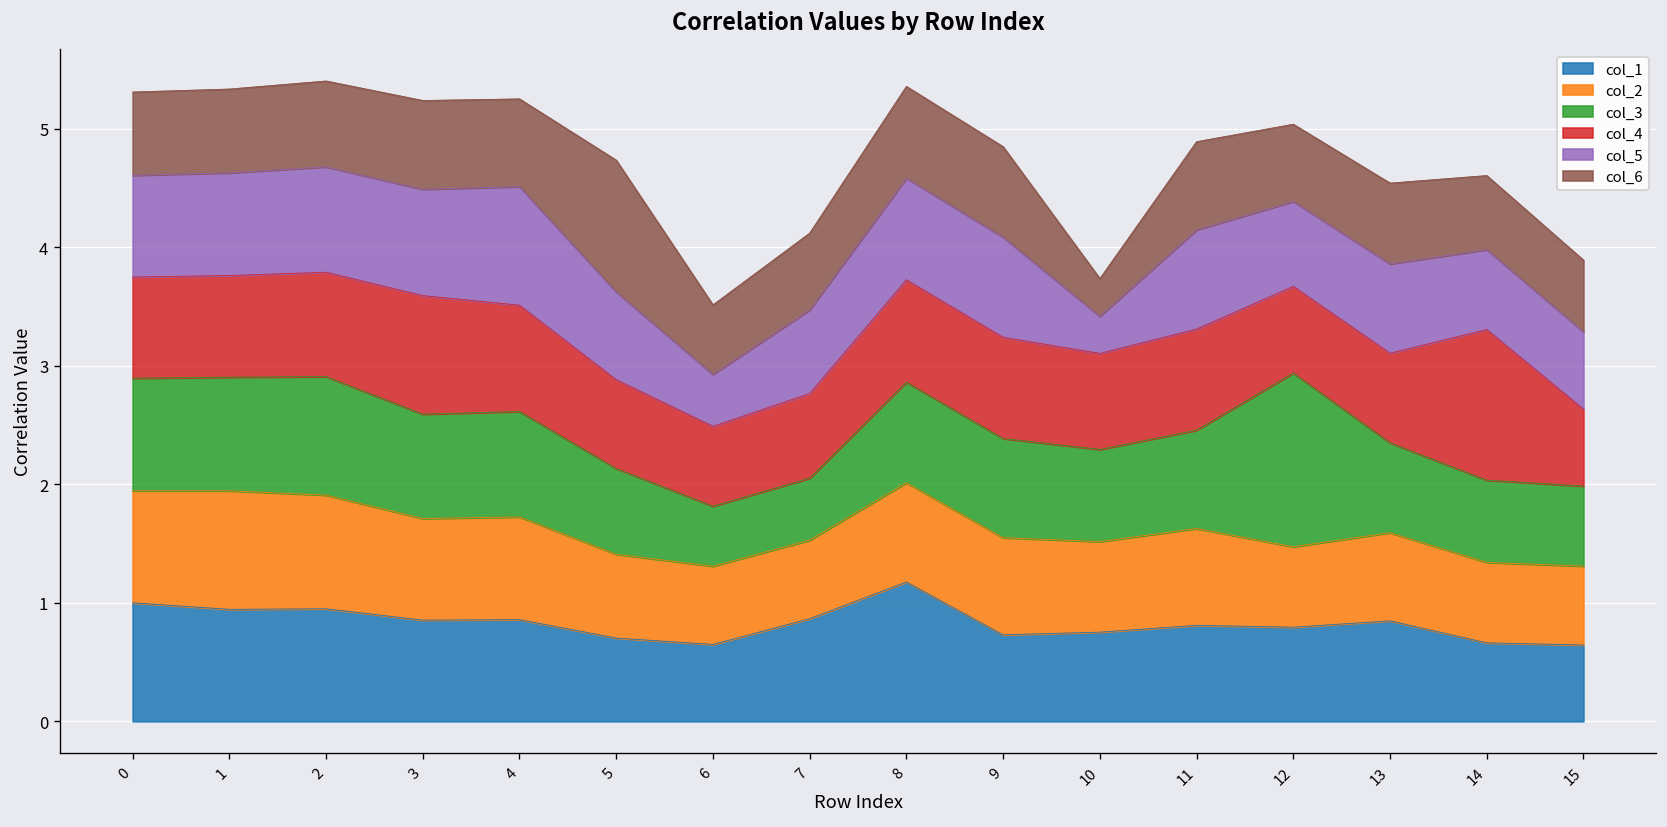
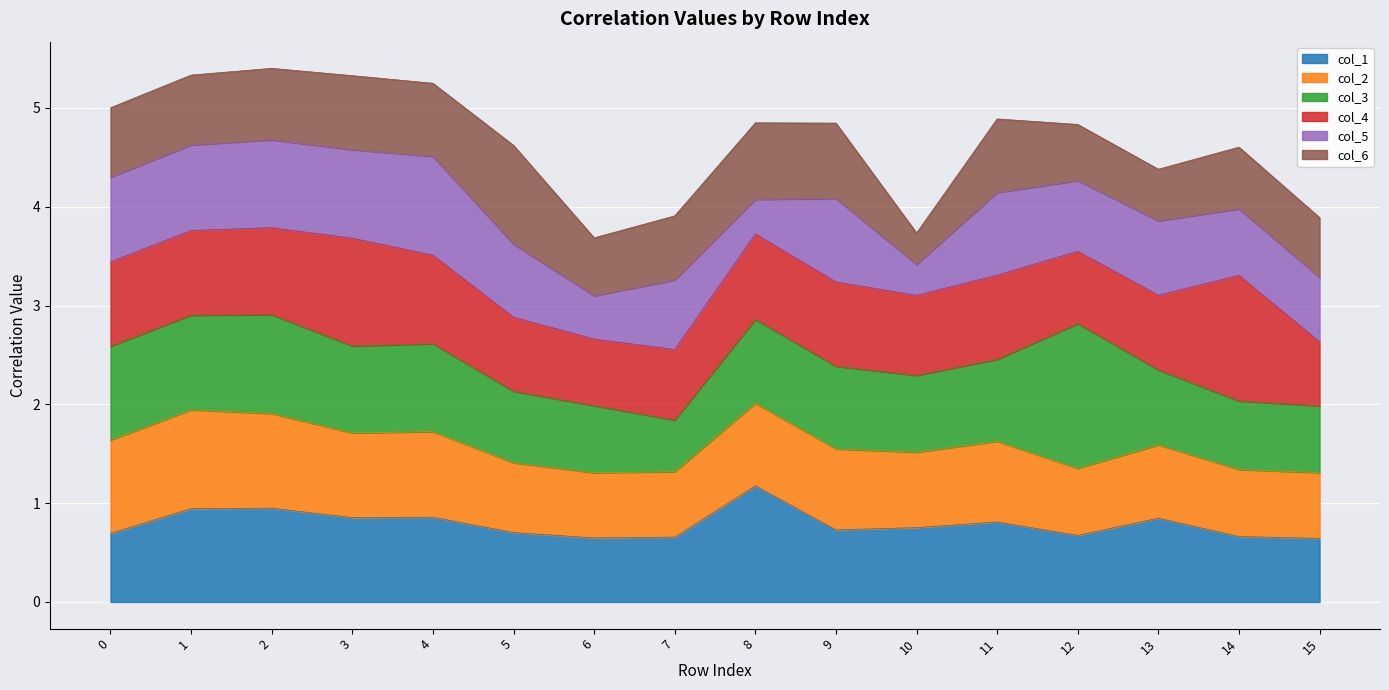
col_1, 0: 1.0 -> 0.7
col_4, 3: 1.0 -> 1.1
col_6, 5: 1.1 -> 1.0
col_3, 6: 0.5 -> 0.7
col_1, 7: 0.9 -> 0.7
col_5, 8: 0.9 -> 0.4
col_1, 12: 0.8 -> 0.7
col_6, 12: 0.7 -> 0.6
col_6, 13: 0.7 -> 0.5
